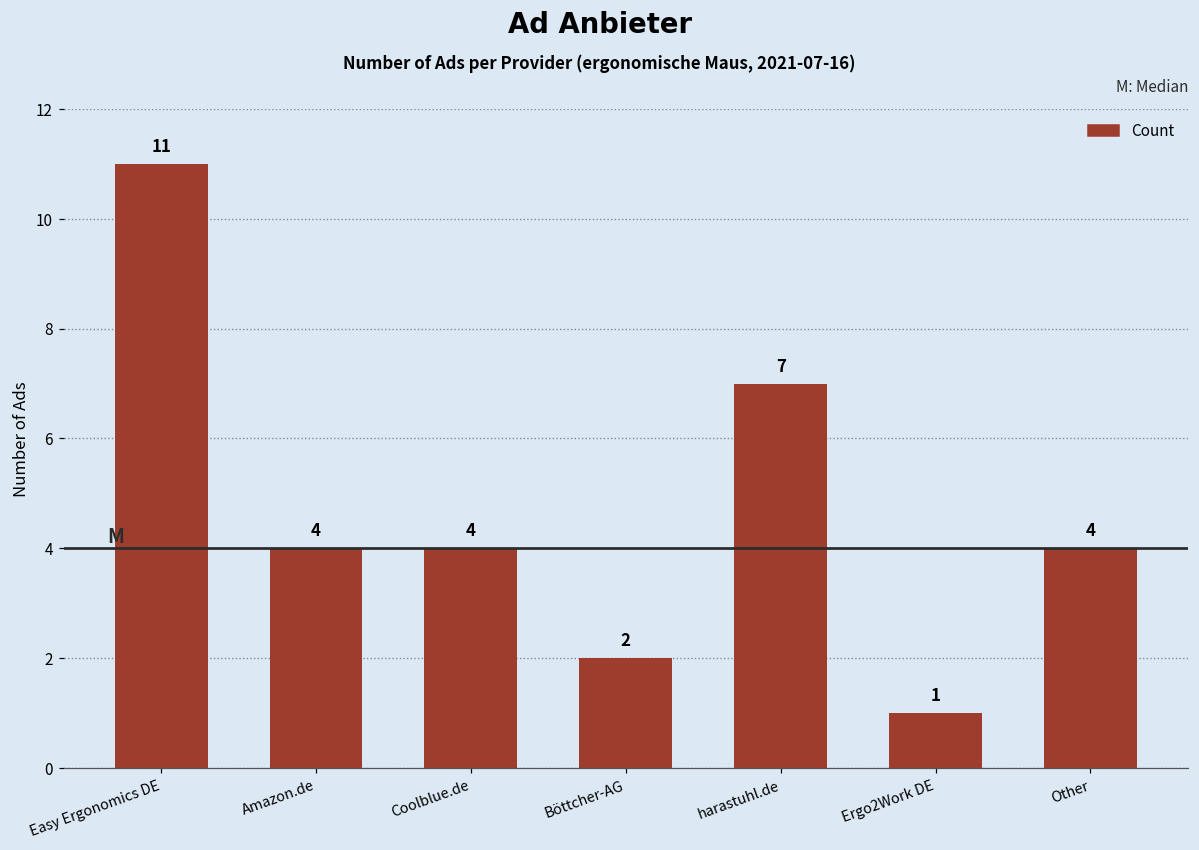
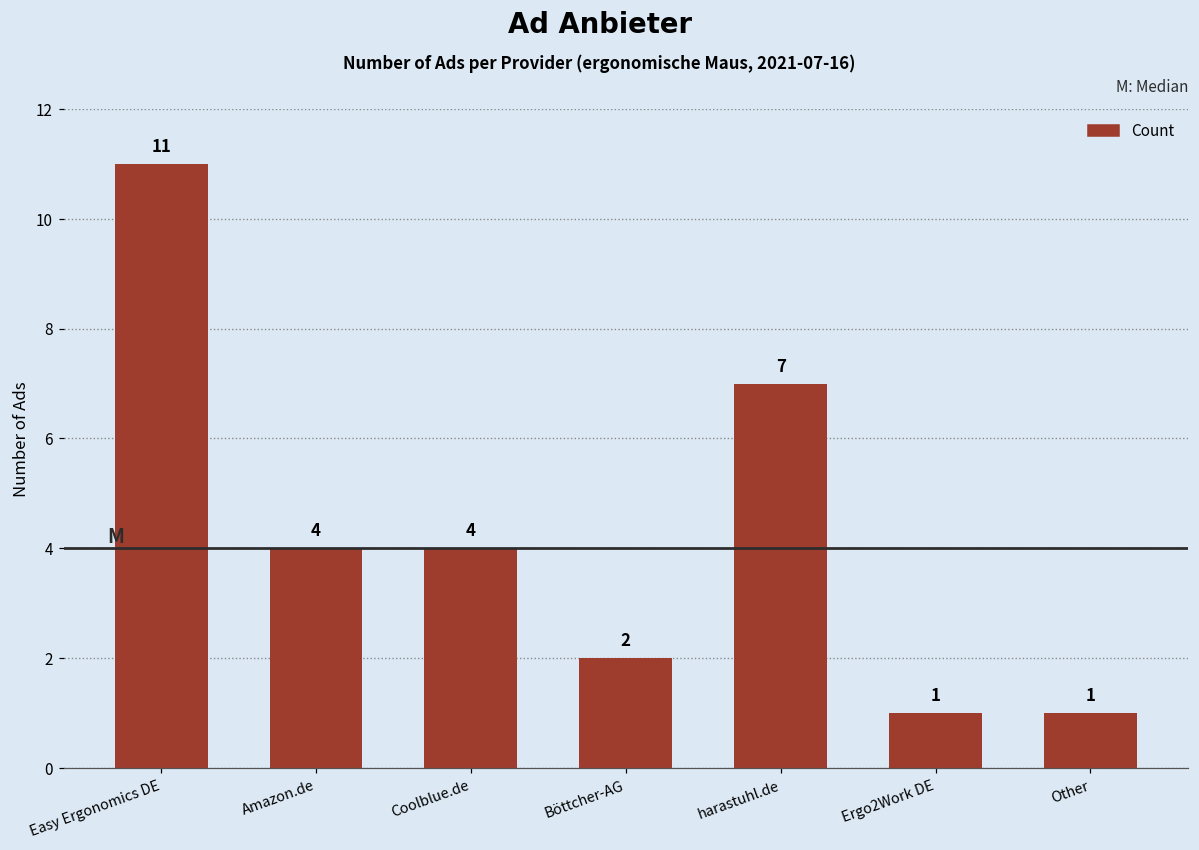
Other: 4 -> 1
